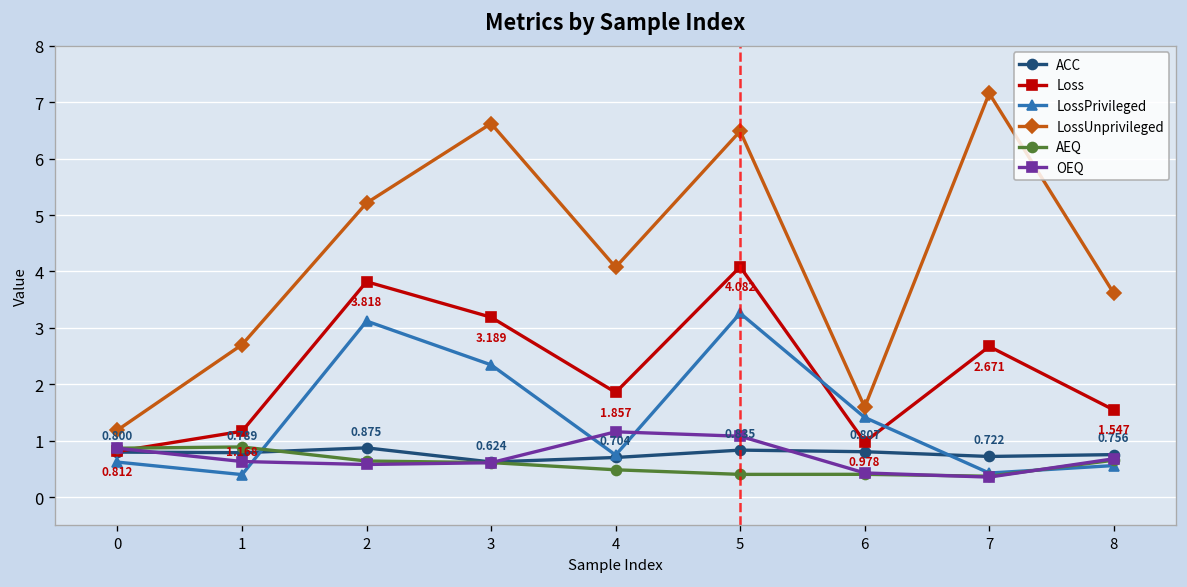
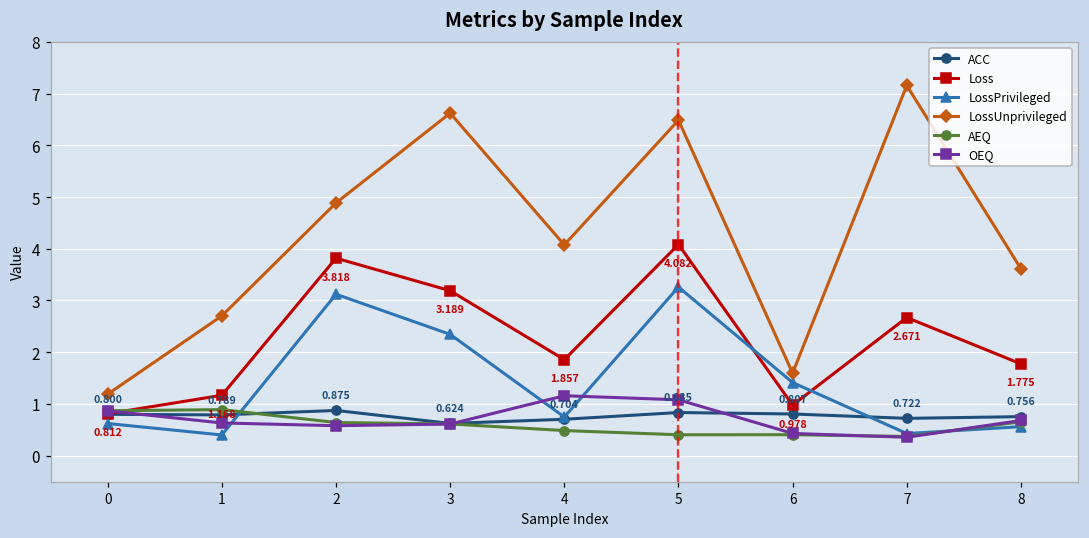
LossUnprivileged, 2: 5.2 -> 4.9
Loss, 8: 1.547 -> 1.775
